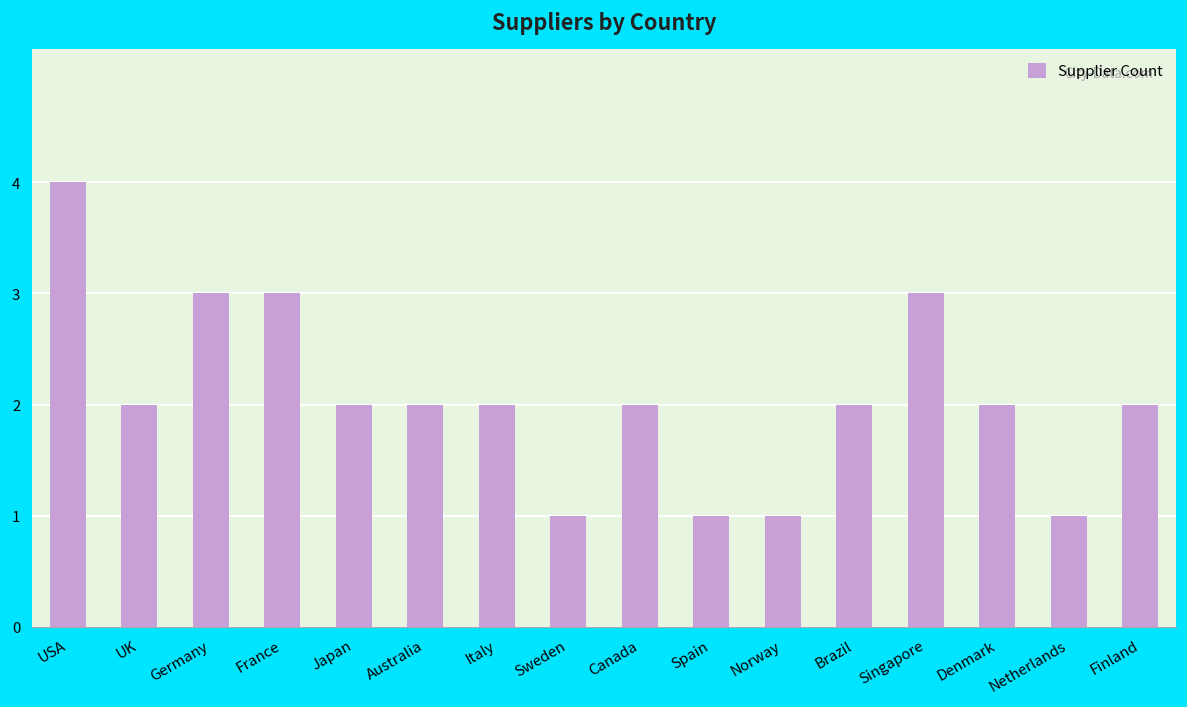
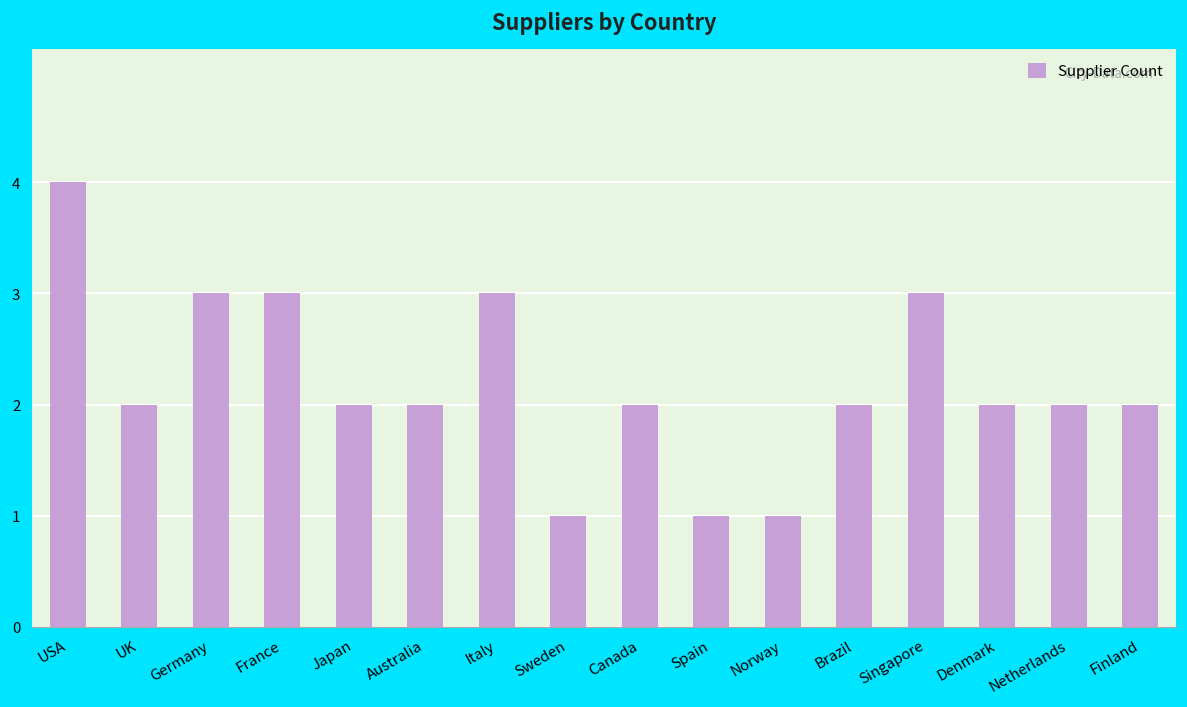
Italy: 2 -> 3
Netherlands: 1 -> 2
